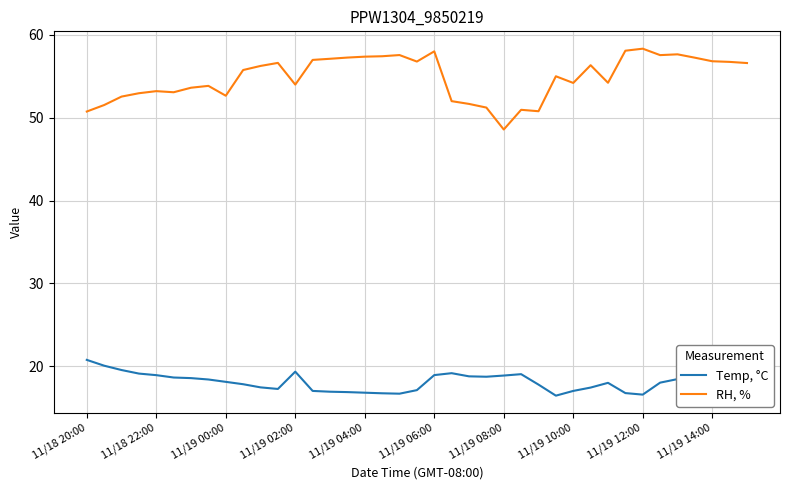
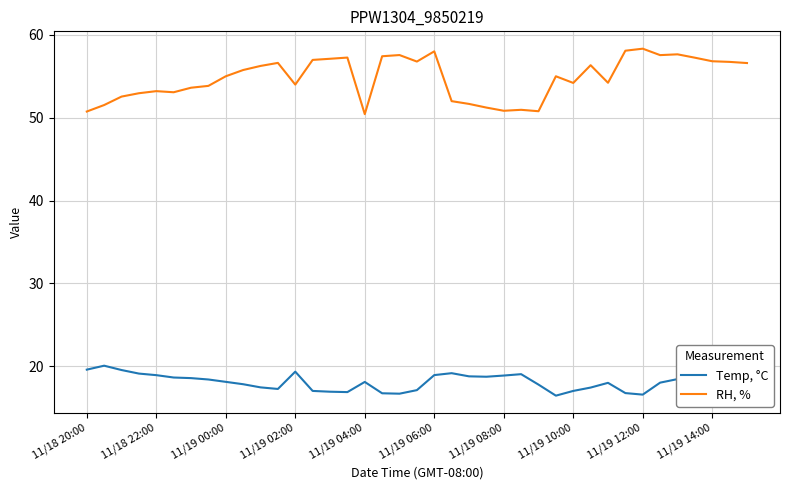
Temp, °C, 11/18 20:00: 21 -> 20
RH, %, 11/19 00:00: 53 -> 55
Temp, °C, 11/19 04:00: 17 -> 18
RH, %, 11/19 04:00: 57 -> 50
RH, %, 11/19 08:00: 49 -> 51
